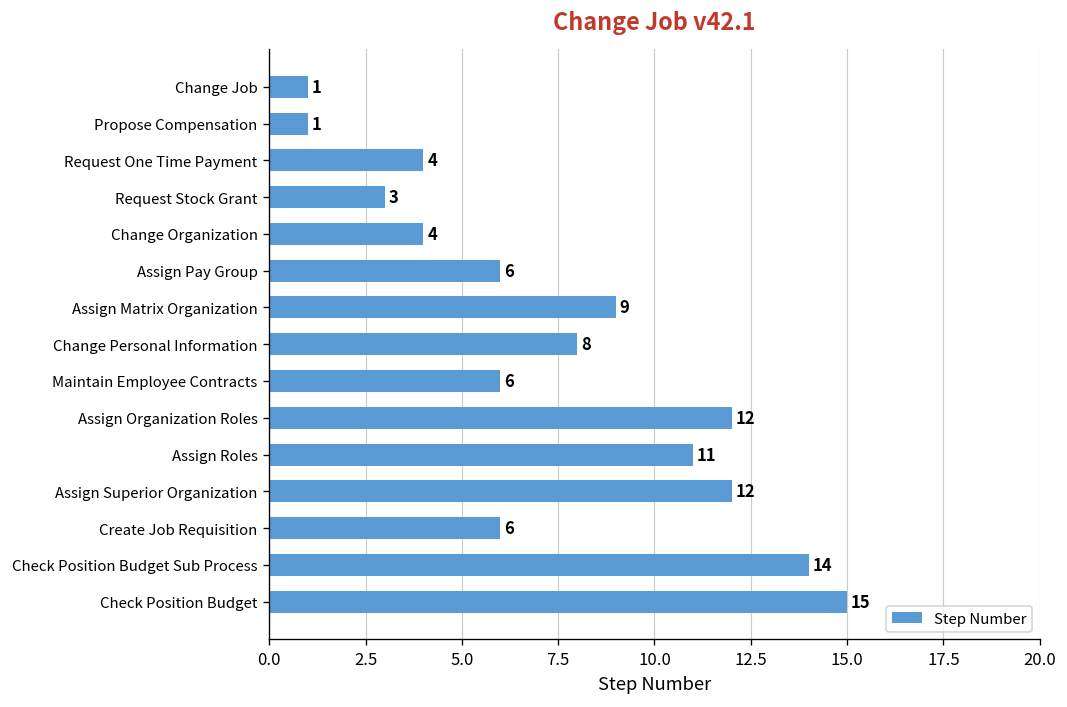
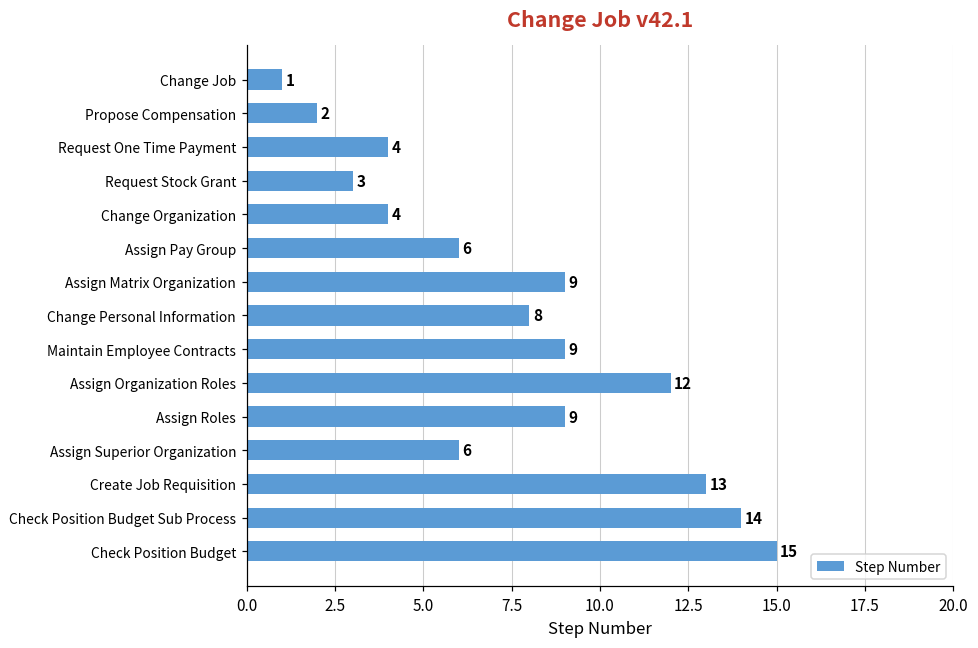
Propose Compensation: 1 -> 2
Maintain Employee Contracts: 6 -> 9
Assign Roles: 11 -> 9
Assign Superior Organization: 12 -> 6
Create Job Requisition: 6 -> 13
